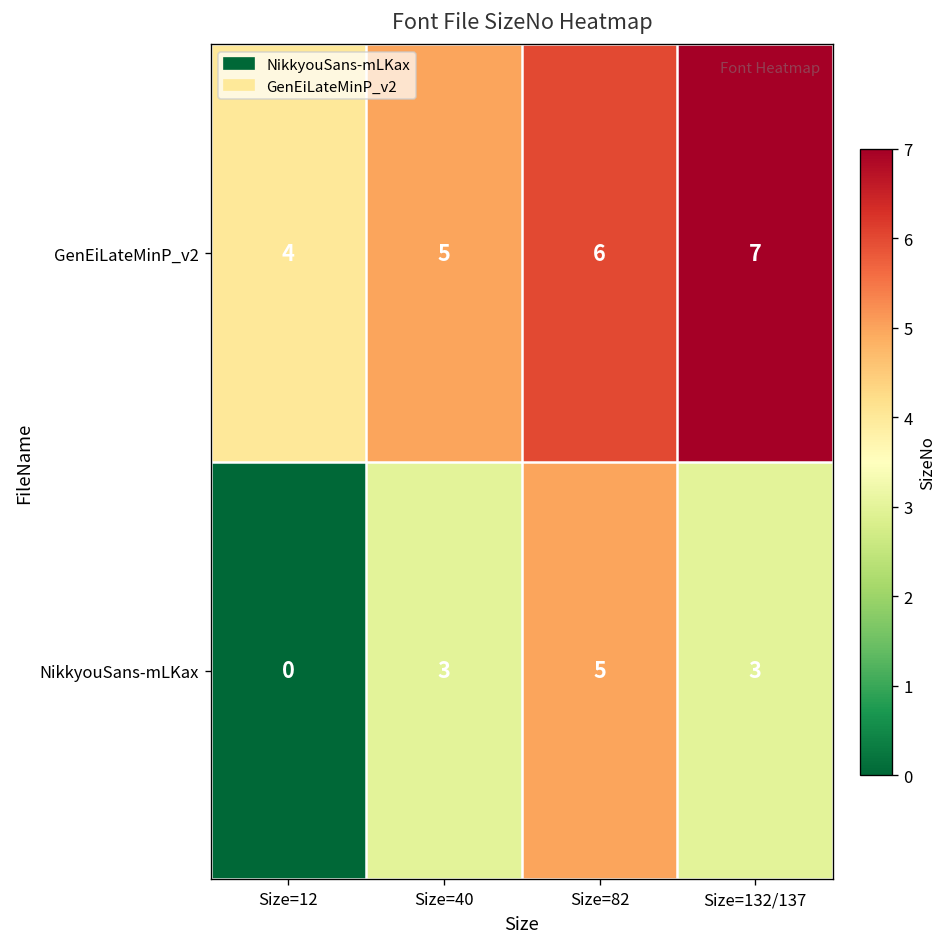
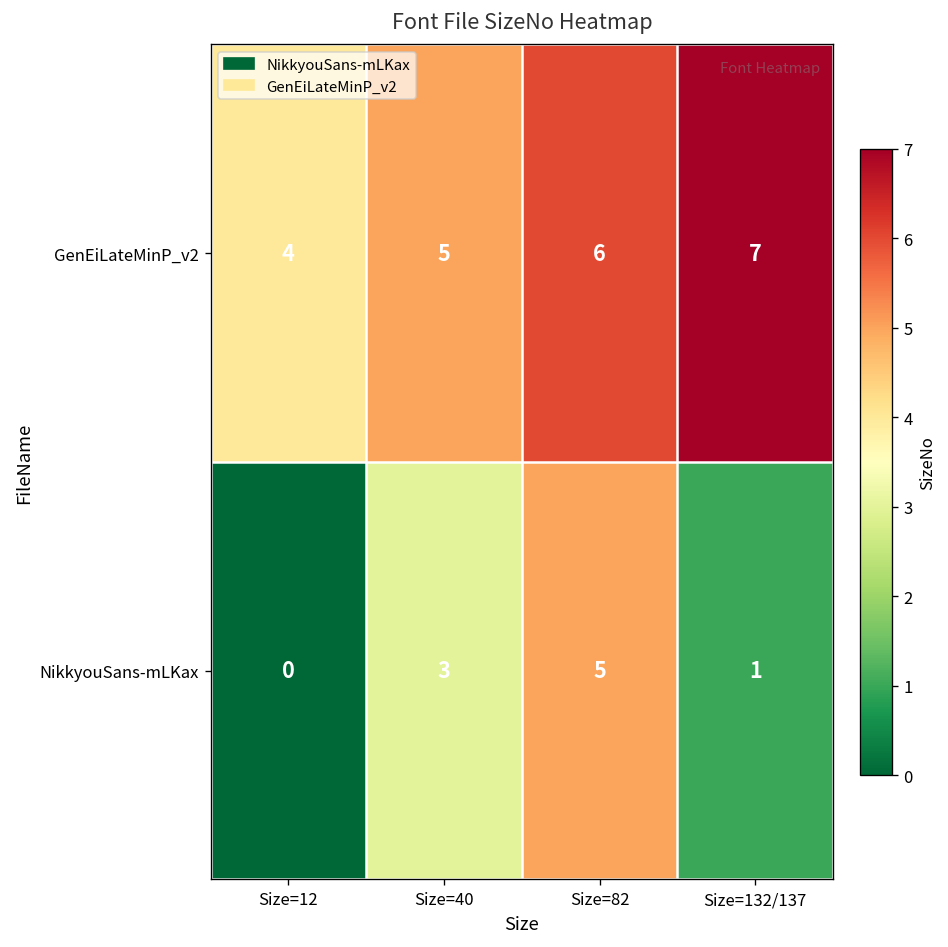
NikkyouSans-mLKax, Size=132/137: 3 -> 1
